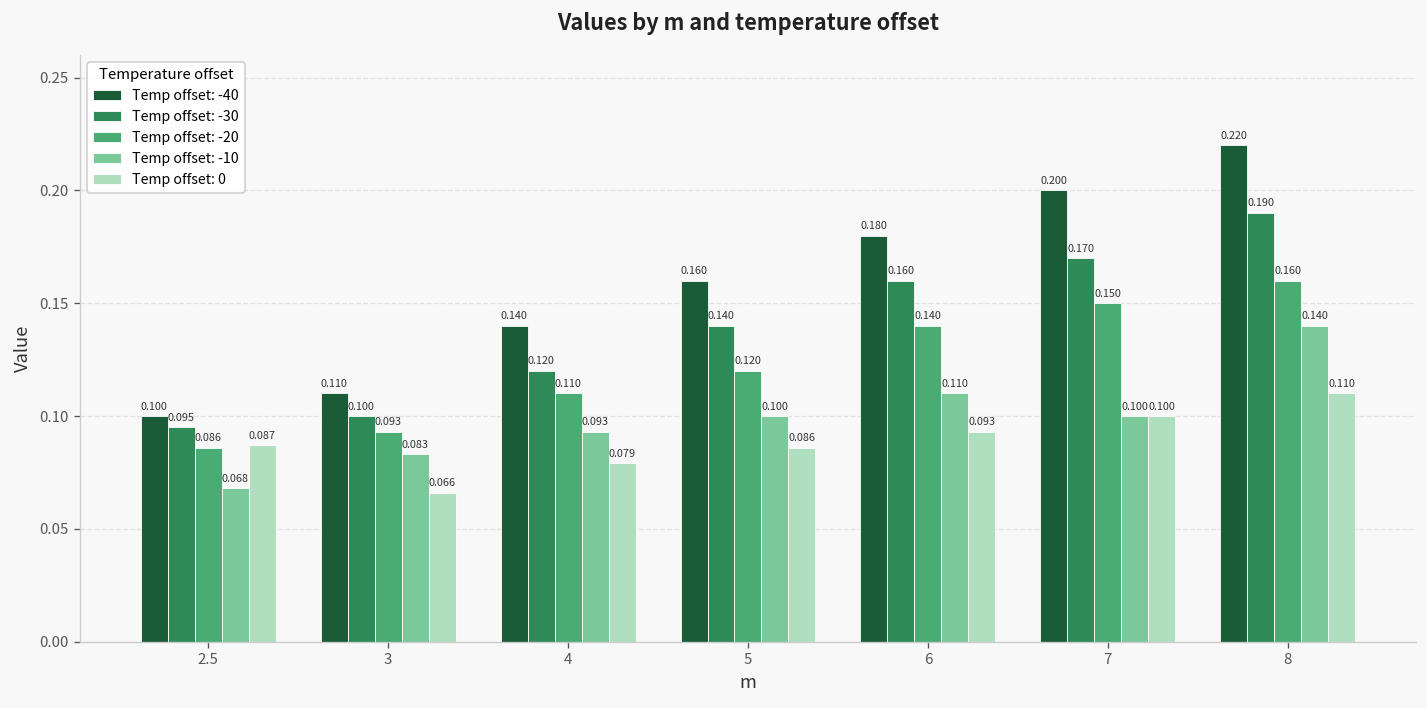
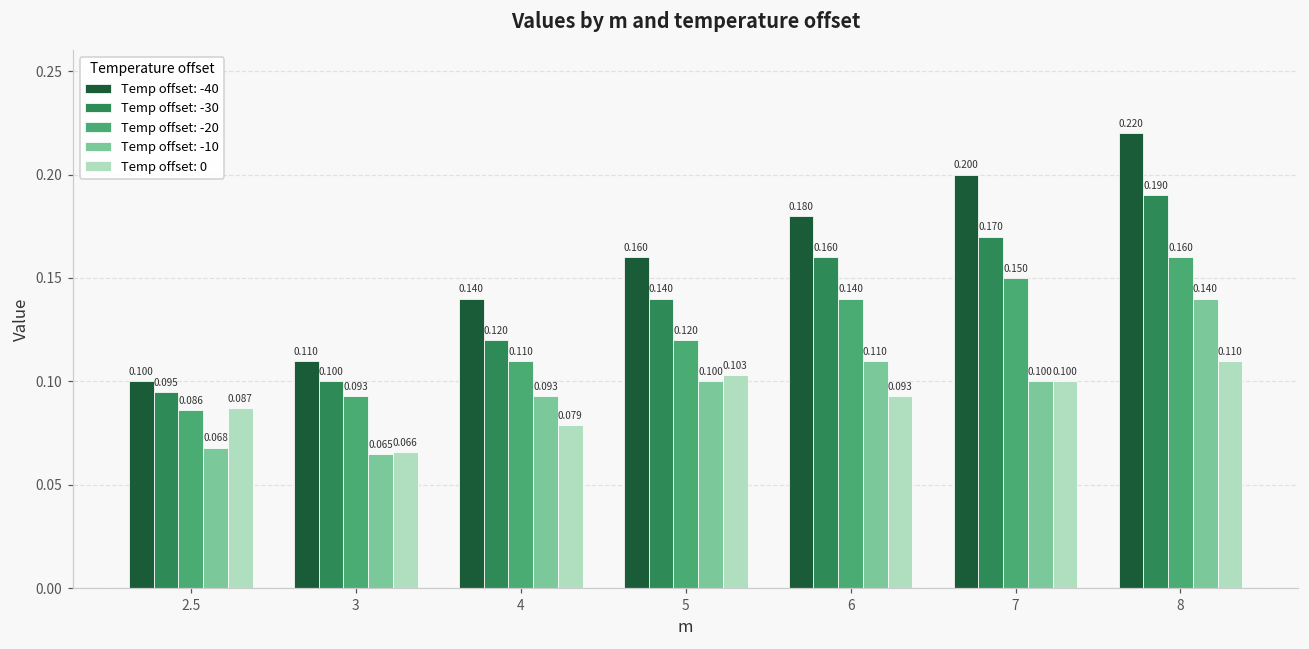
Temp offset: -10, 3: 0.083 -> 0.065
Temp offset: 0, 5: 0.086 -> 0.103
